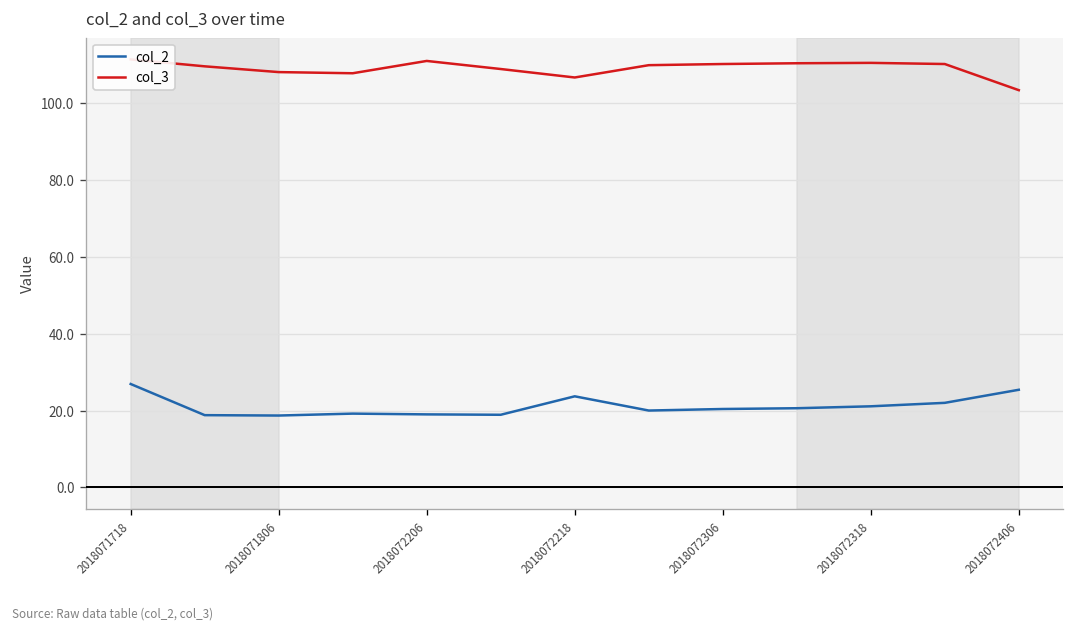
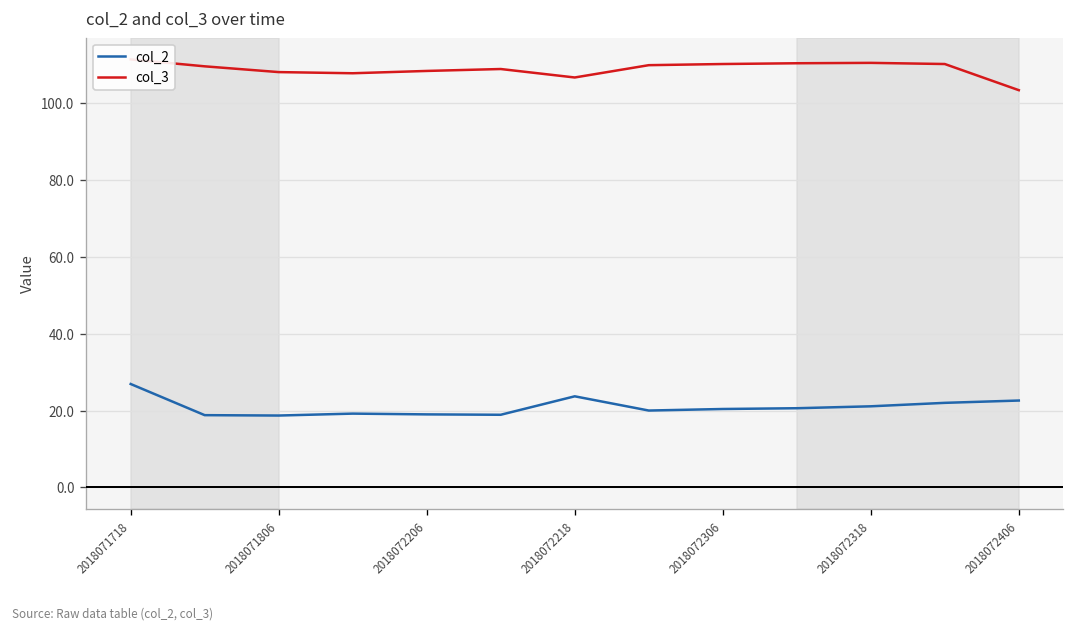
col_3, 2018072206: 111 -> 108
col_2, 2018072406: 25 -> 23
